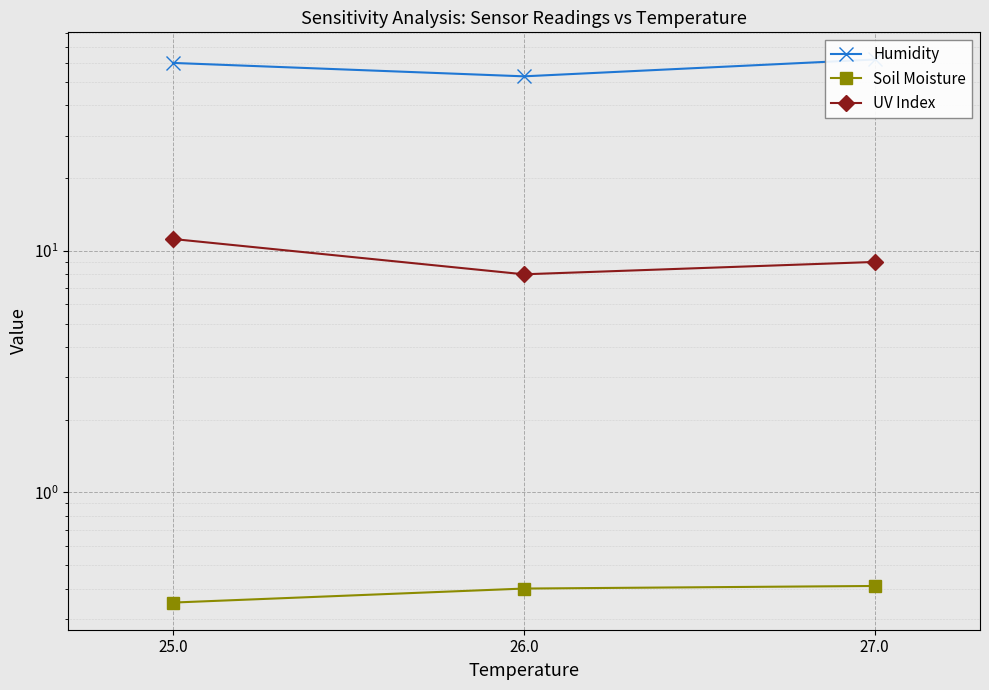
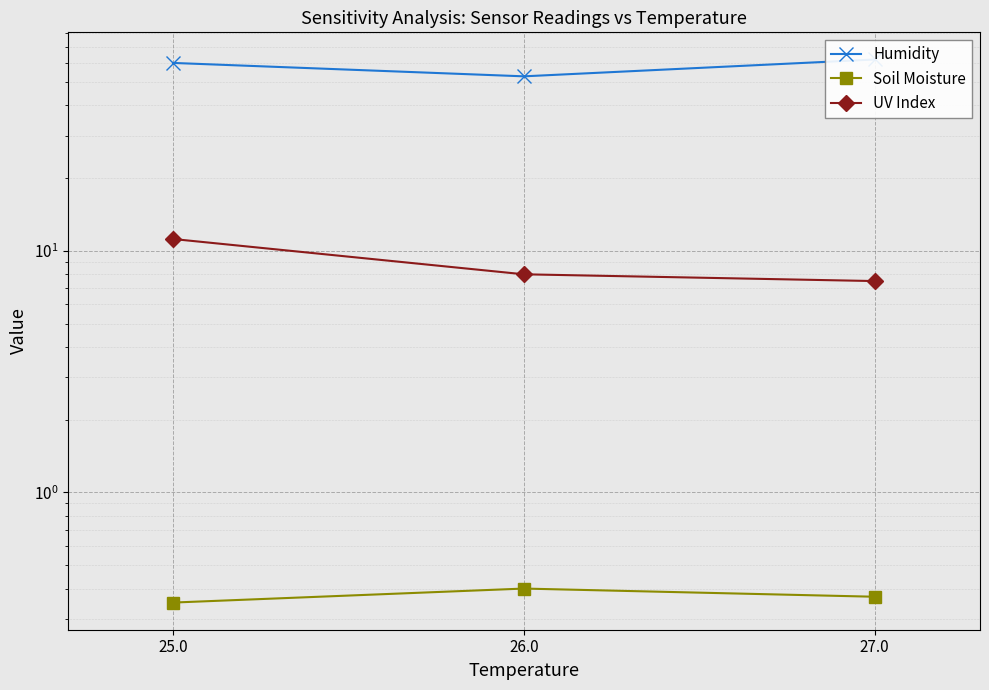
Soil Moisture, 27.0: 0.41 -> 0.37
UV Index, 27.0: 9.0 -> 7.5
